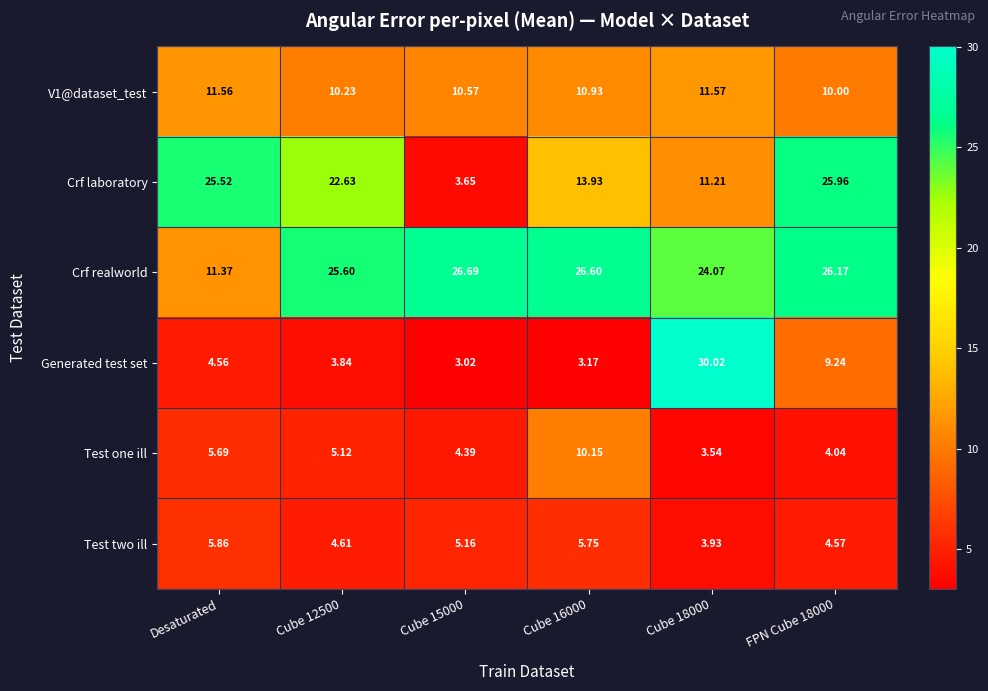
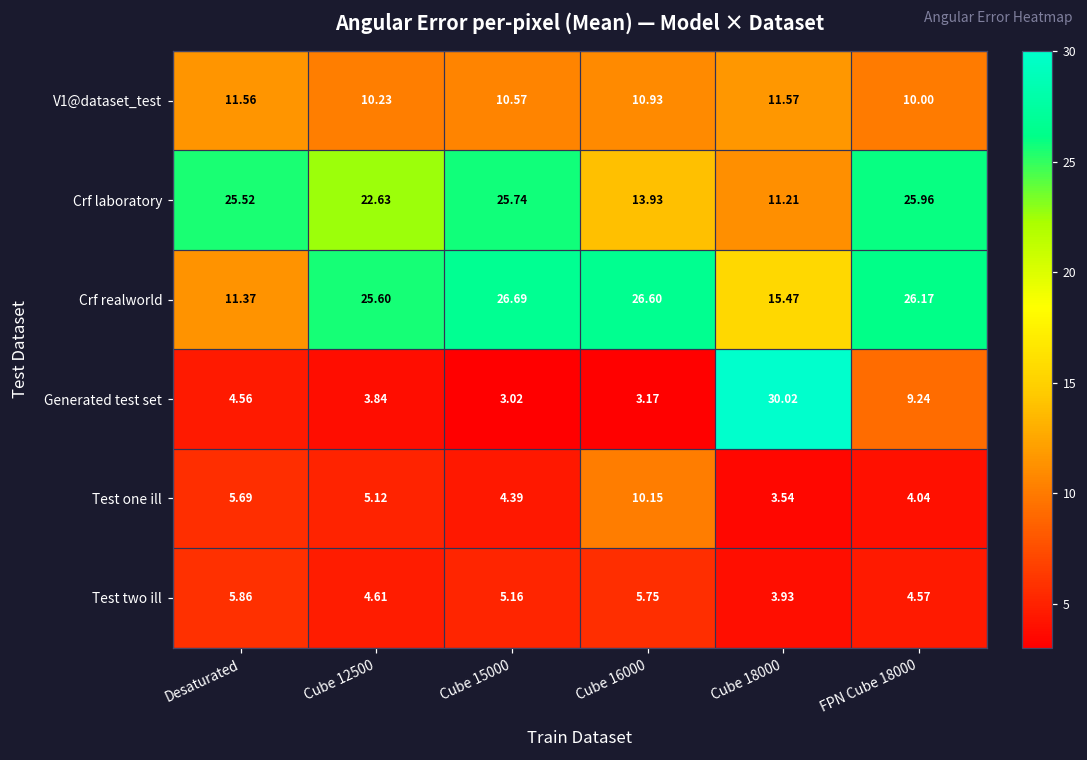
Crf laboratory, Cube 15000: 3.65 -> 25.74
Crf realworld, Cube 18000: 24.07 -> 15.47
